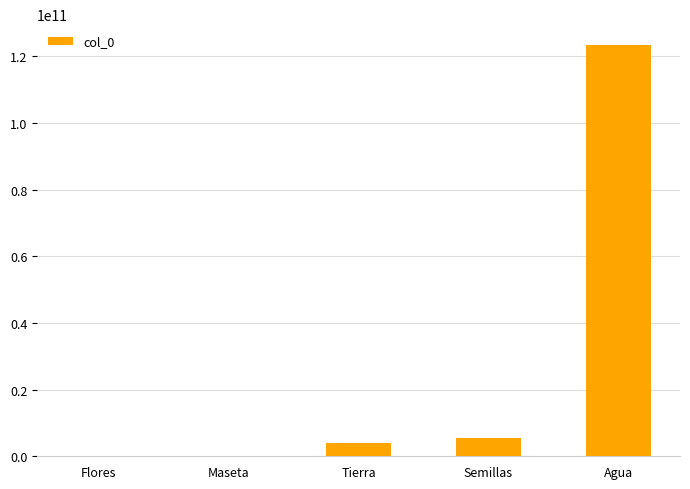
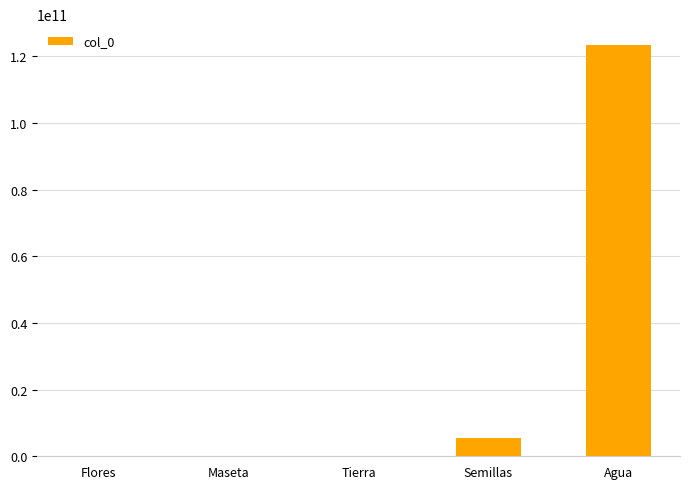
Tierra: 4000000000 -> 0
